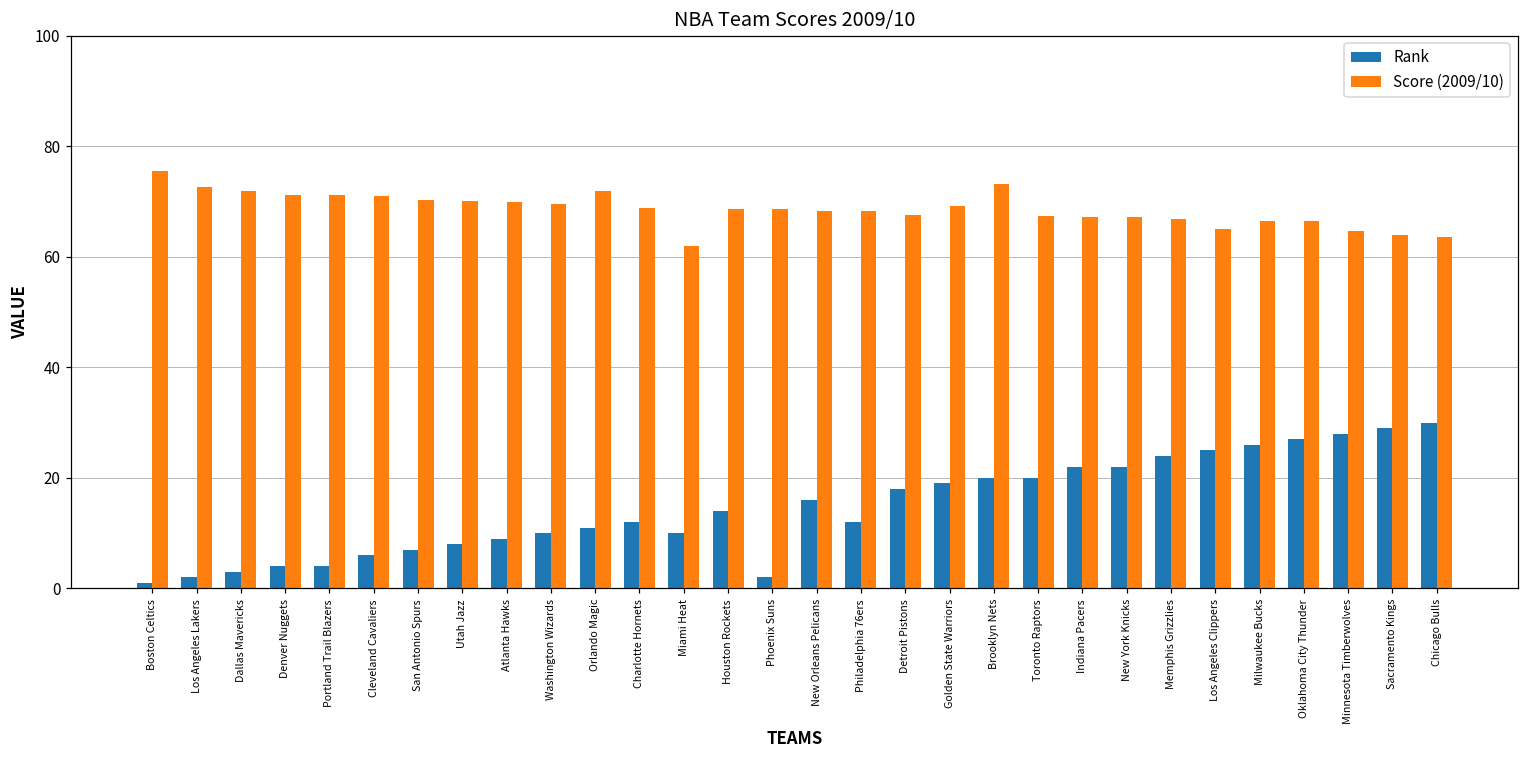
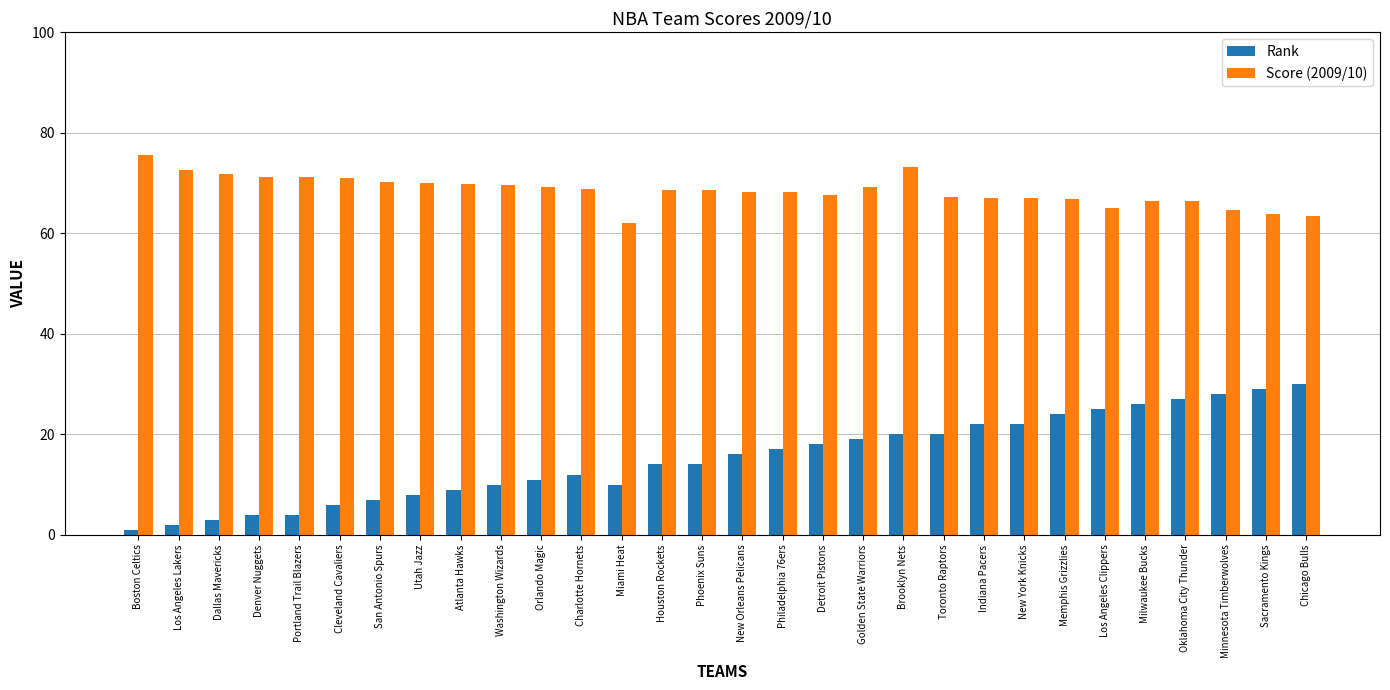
Score (2009/10), Orlando Magic: 72 -> 69
Rank, Phoenix Suns: 2 -> 14
Rank, Philadelphia 76ers: 12 -> 17
